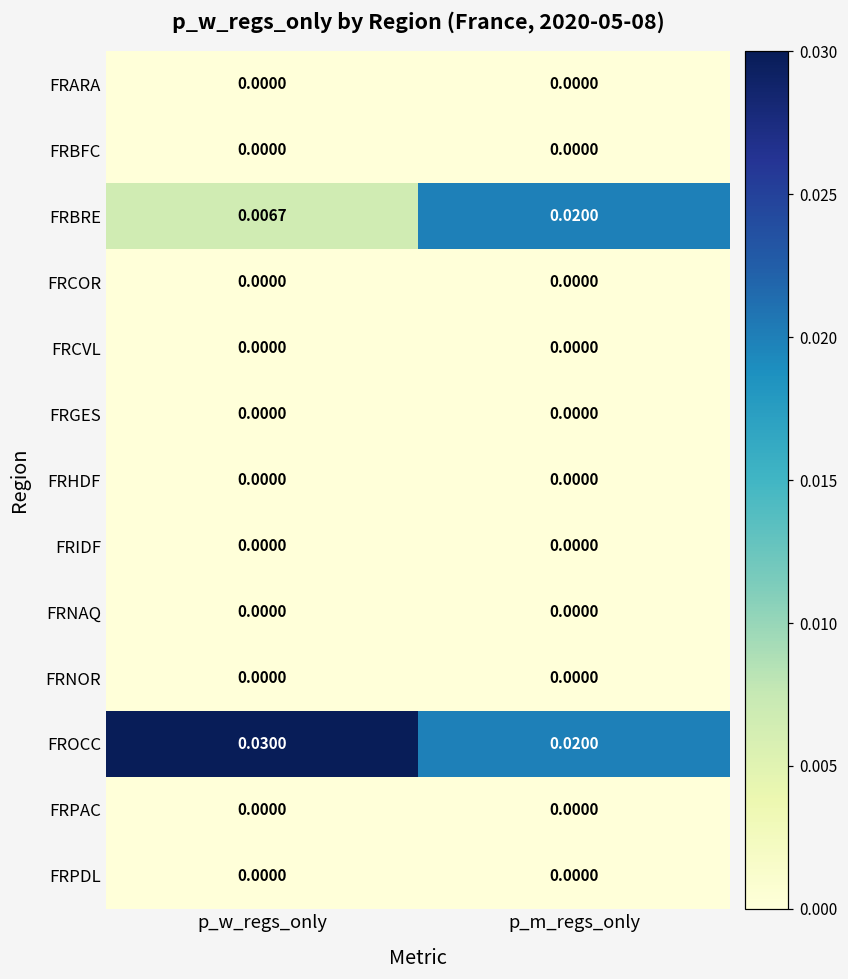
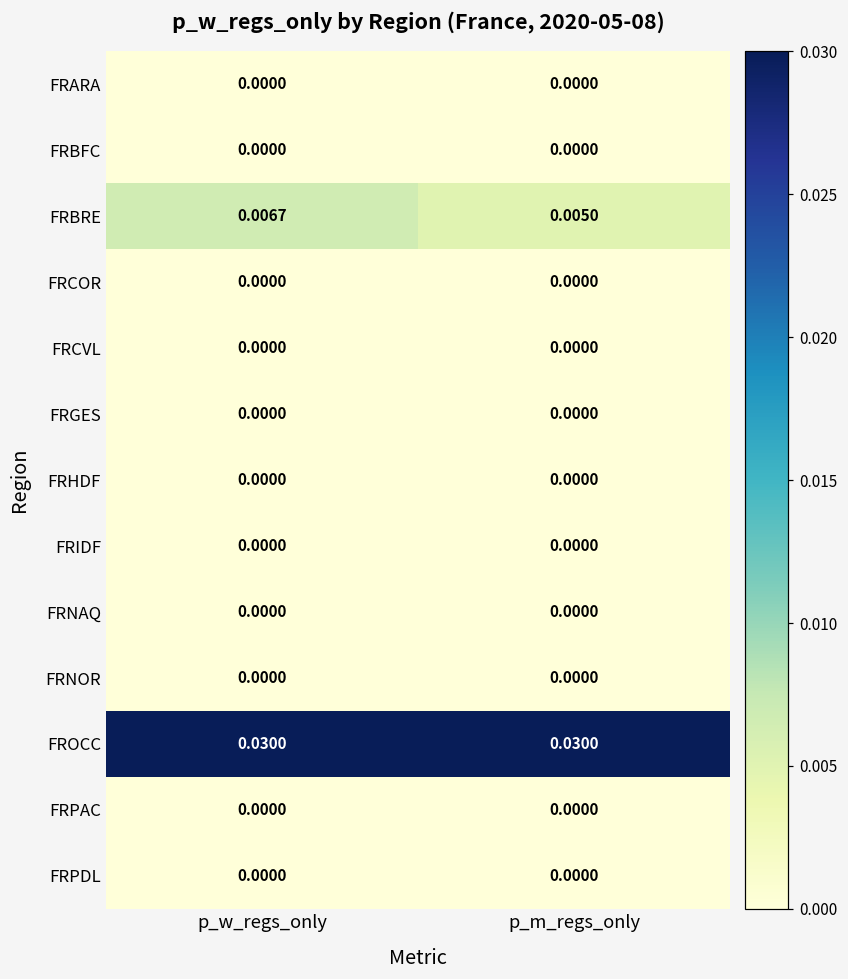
FRBRE, p_m_regs_only: 0.0200 -> 0.0050
FROCC, p_m_regs_only: 0.0200 -> 0.0300
